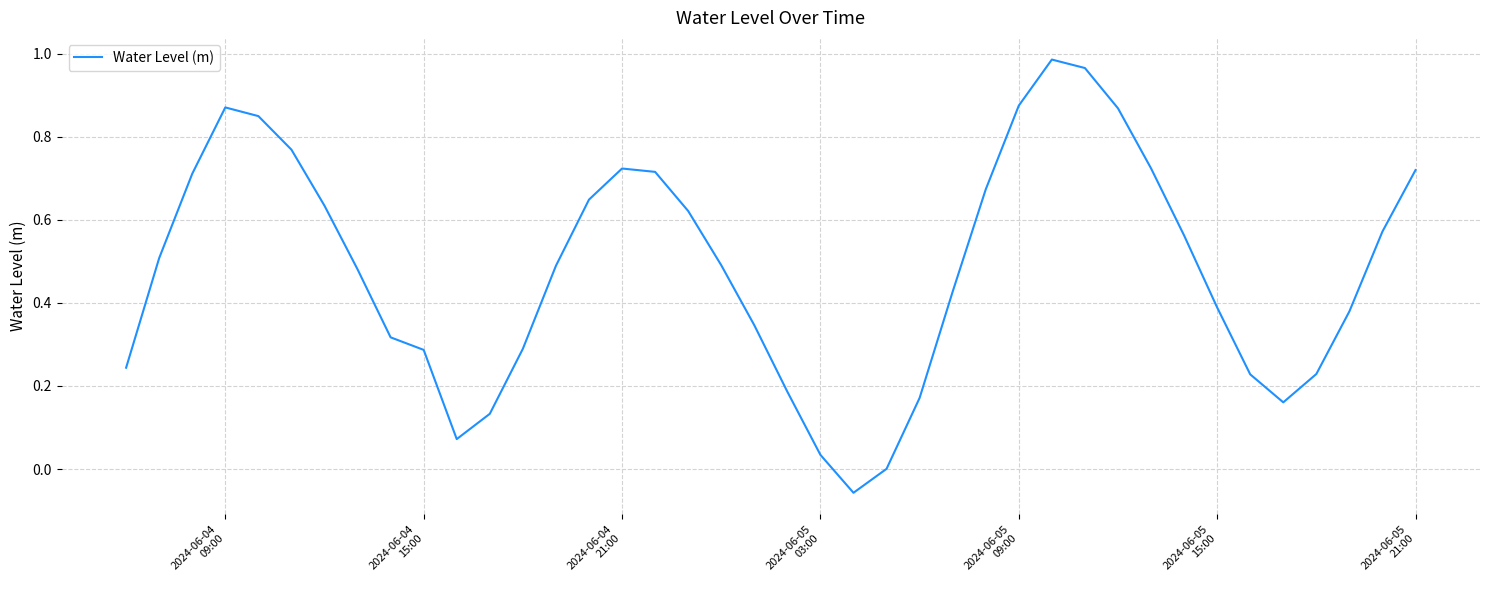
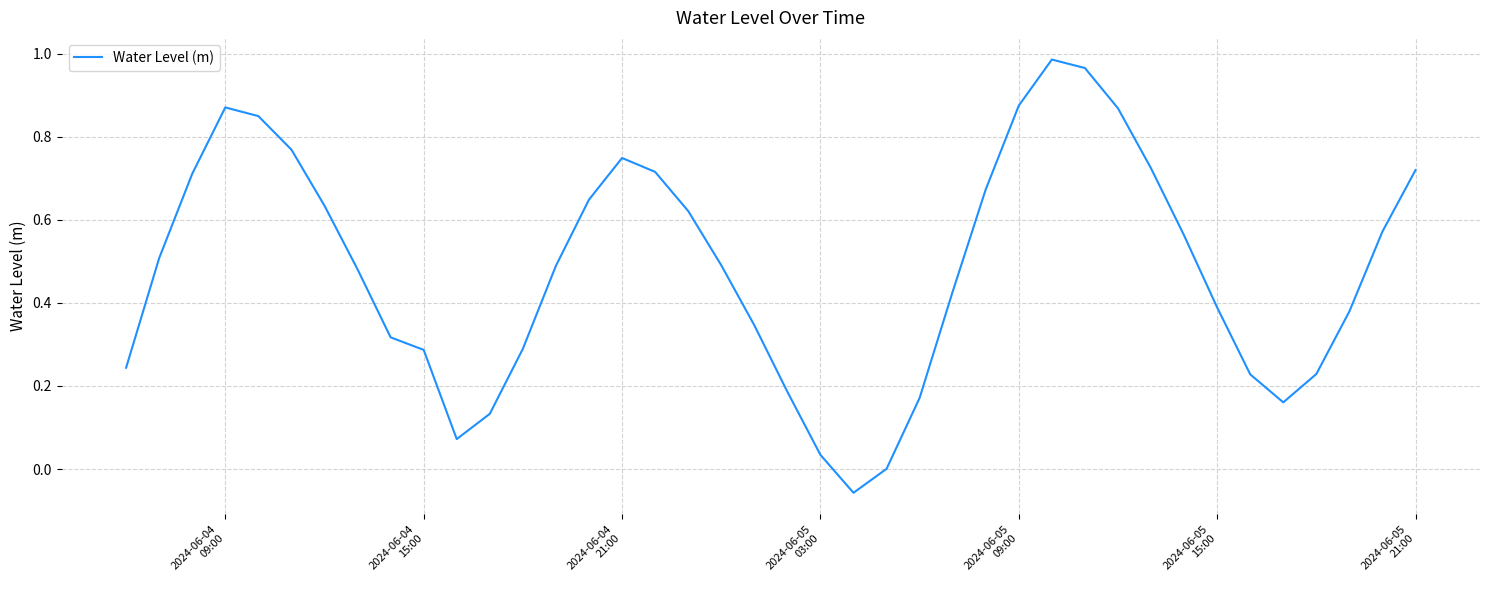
2024-06-04 21:00: 0.72 -> 0.75
